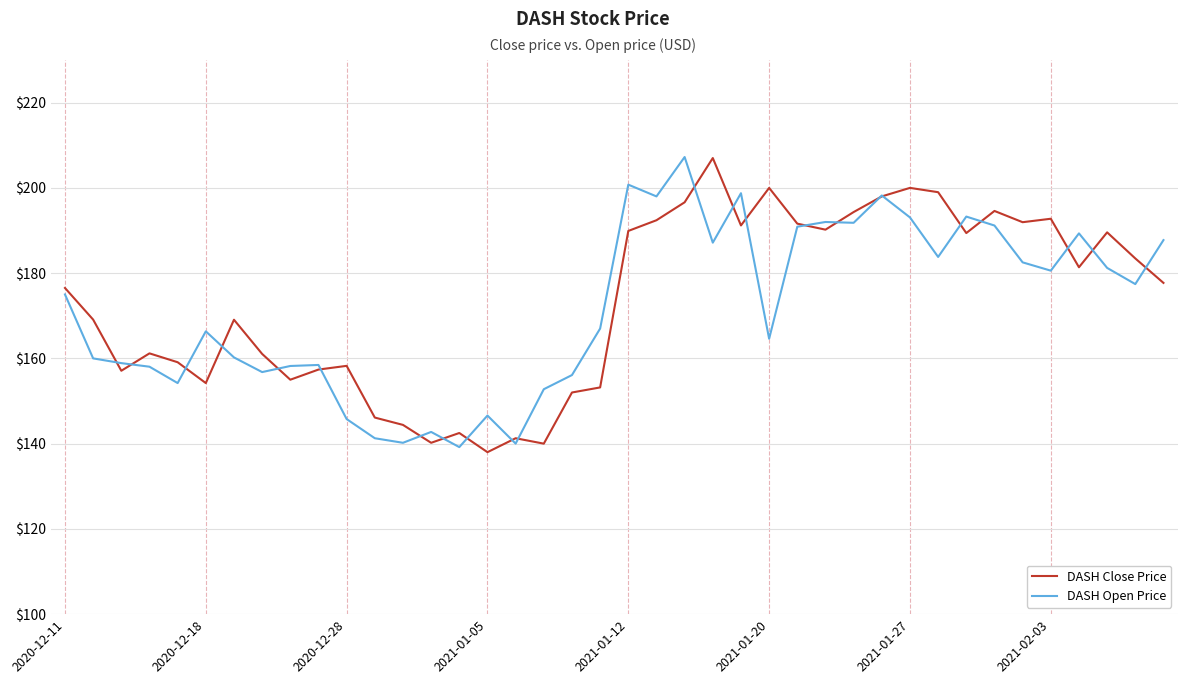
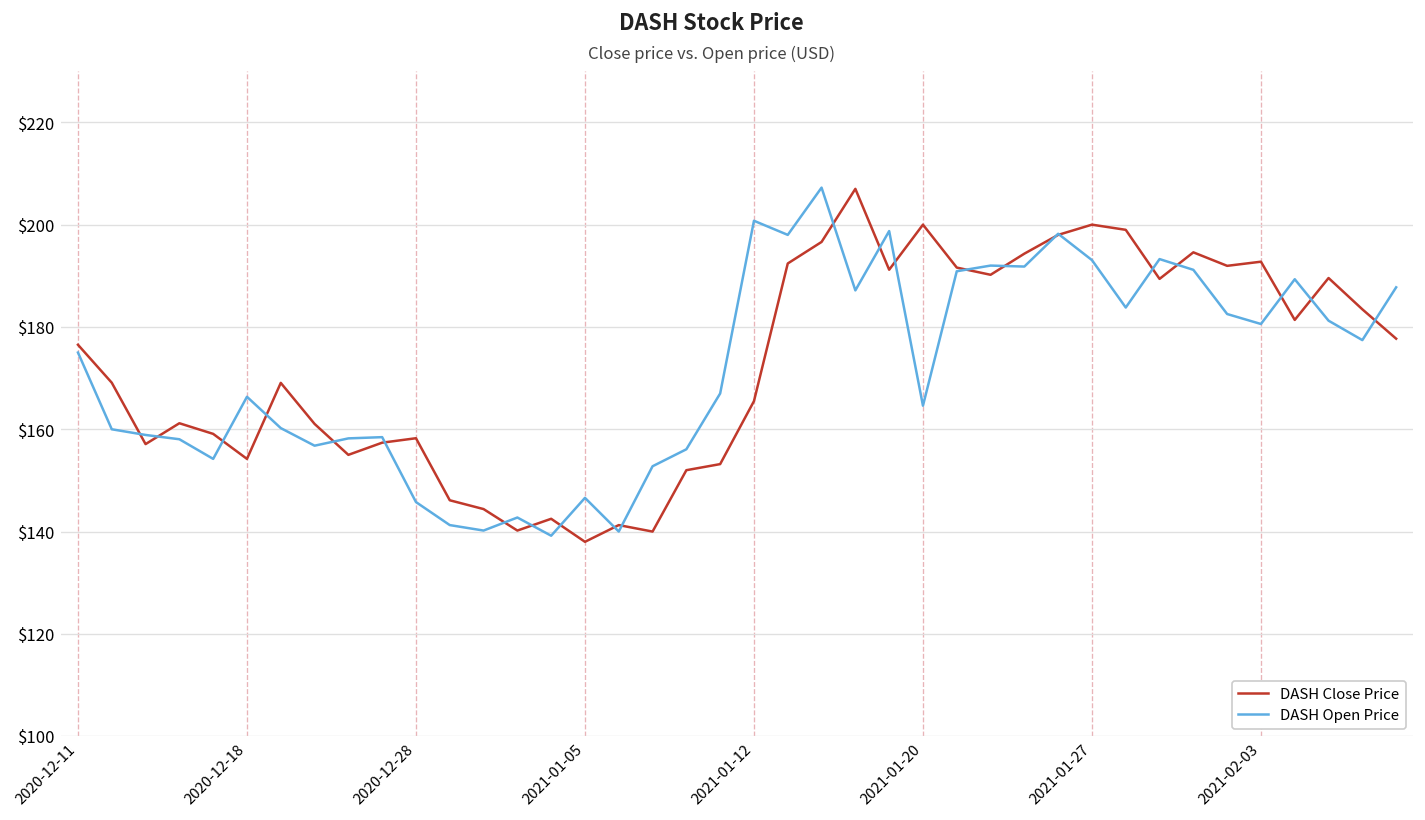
DASH Close Price, 2021-01-12: $190 -> $166
